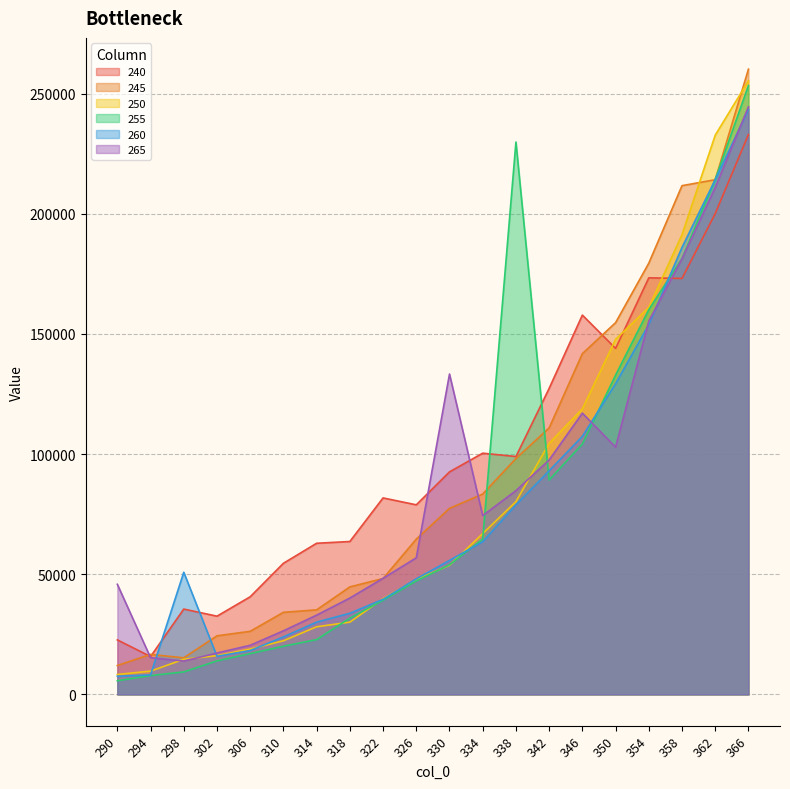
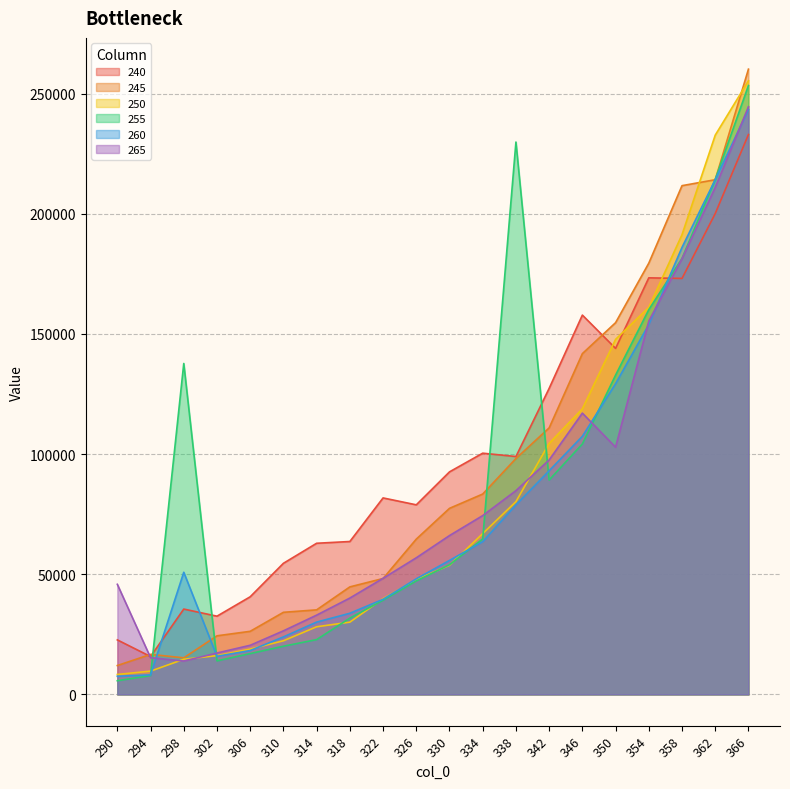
255, 298: 9000 -> 138000
265, 330: 133000 -> 66000
